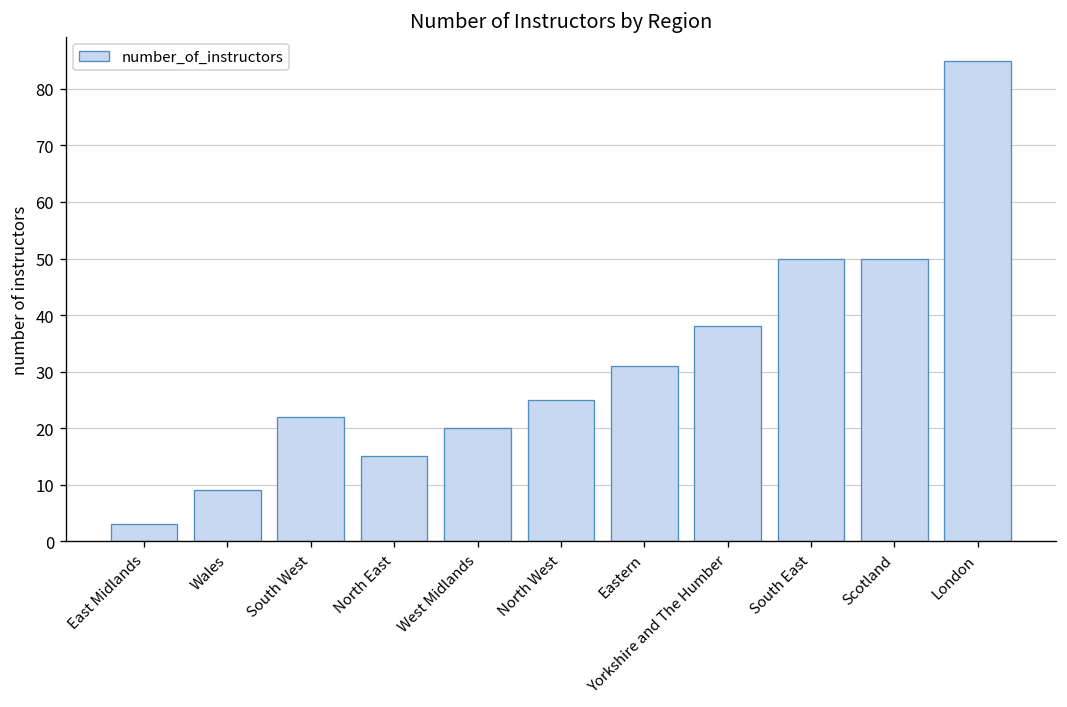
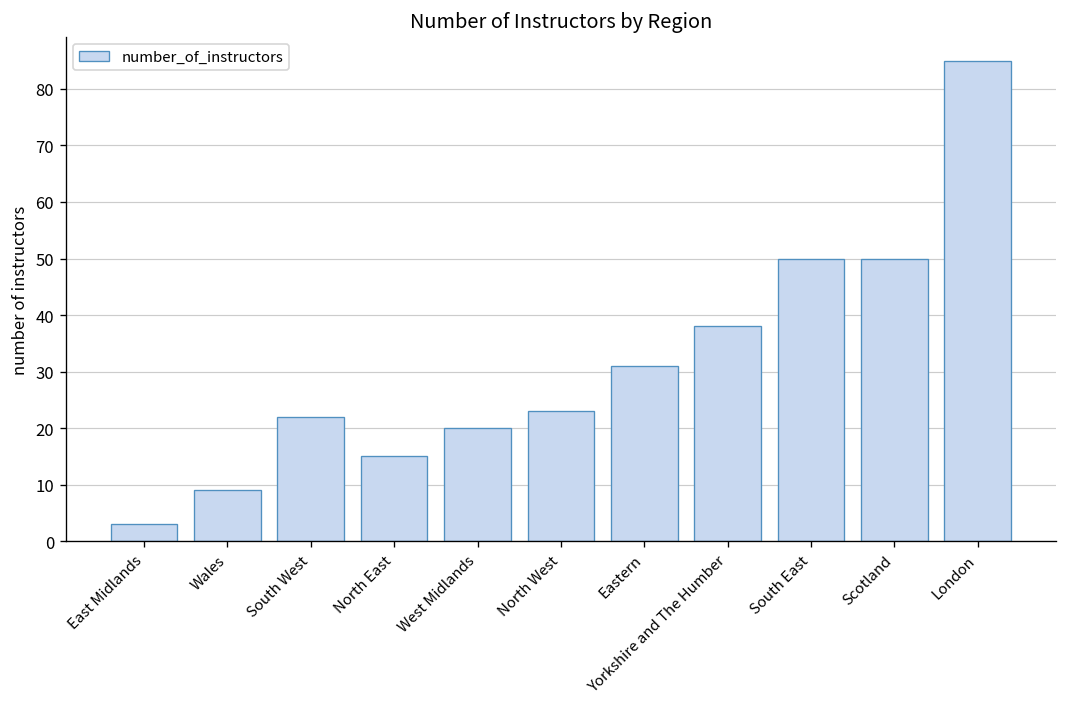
North West: 25 -> 23
